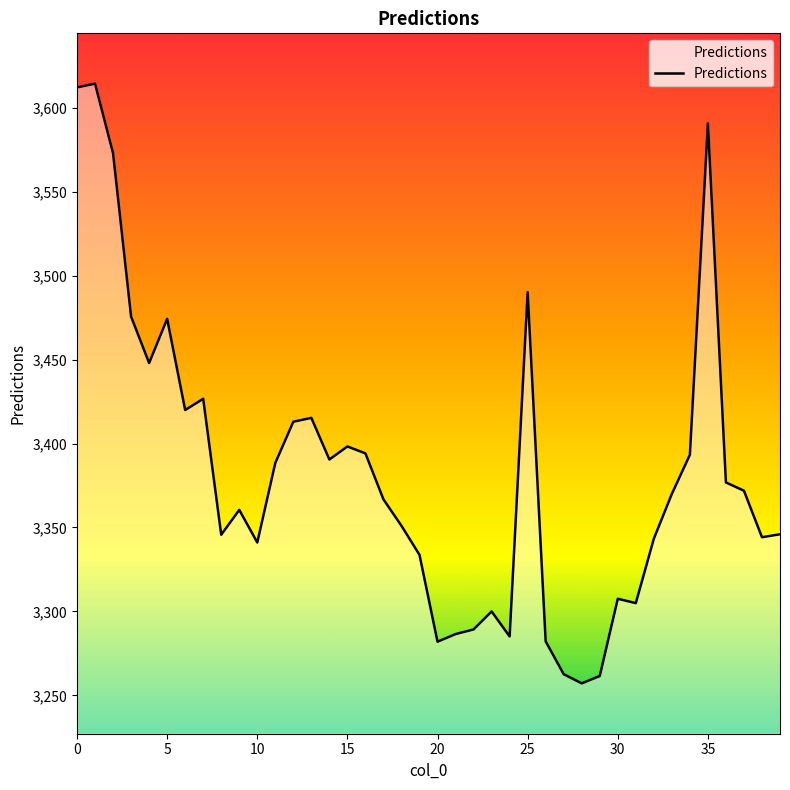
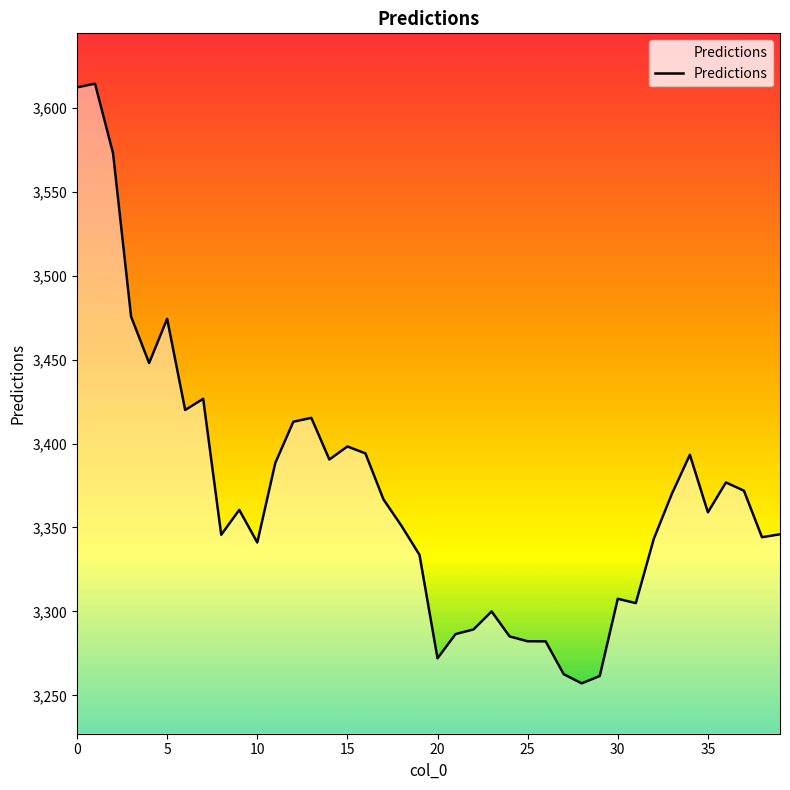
20: 3,282 -> 3,272
25: 3,490 -> 3,282
35: 3,591 -> 3,359
